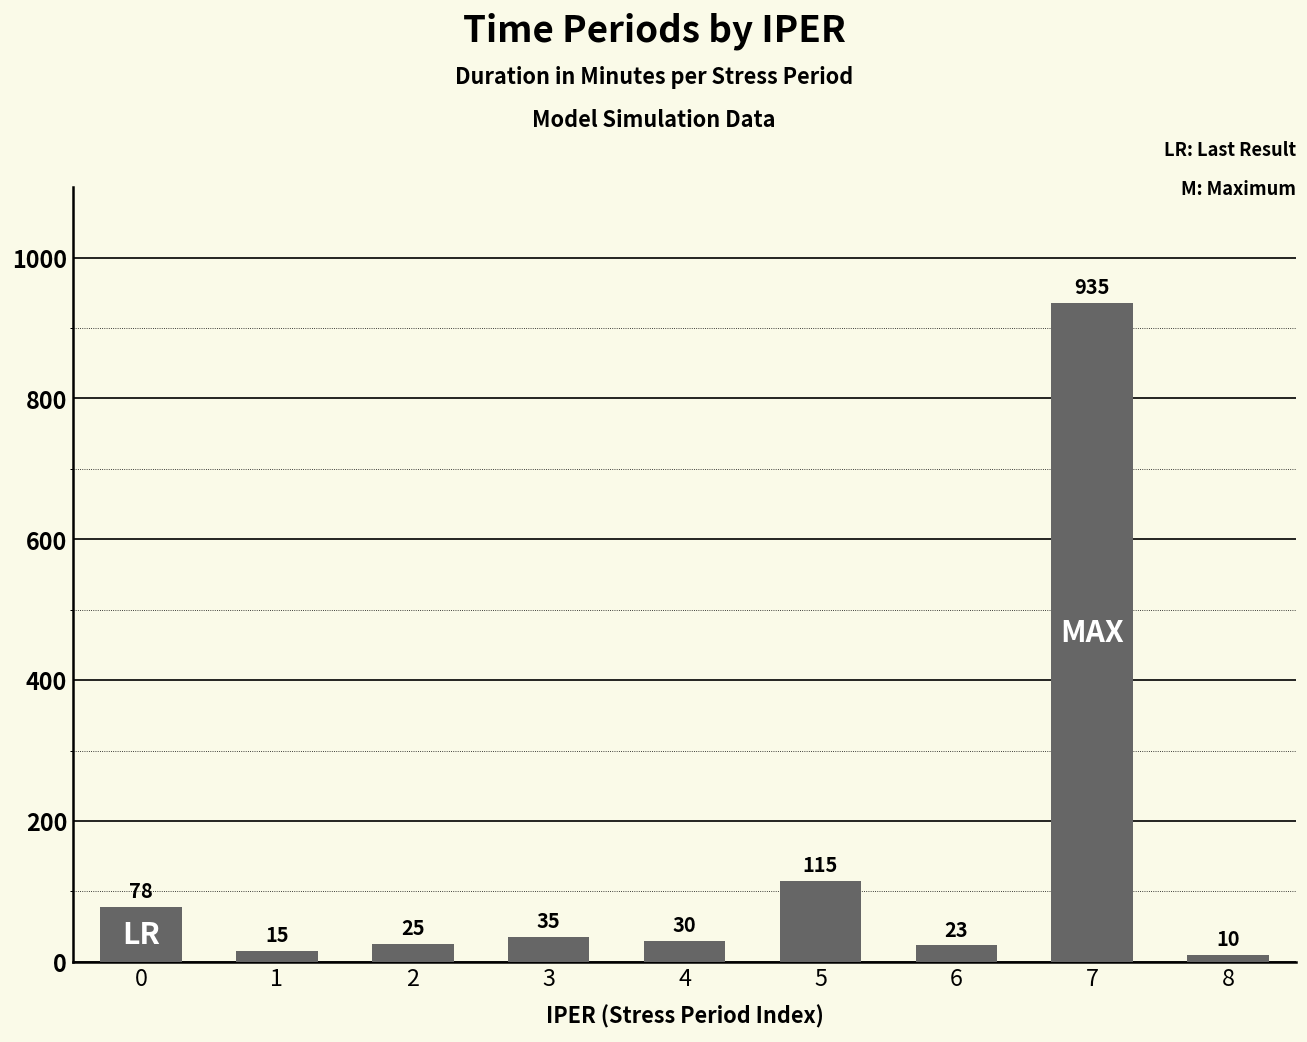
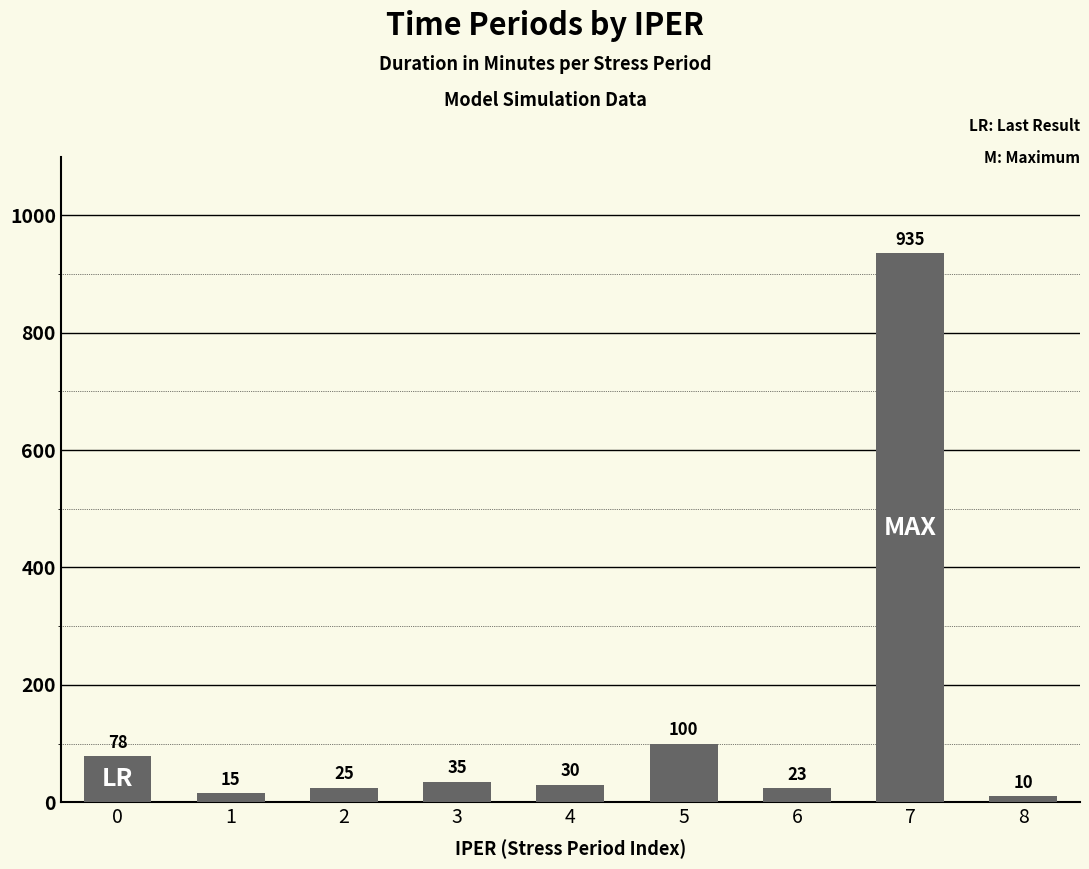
5: 115 -> 100
